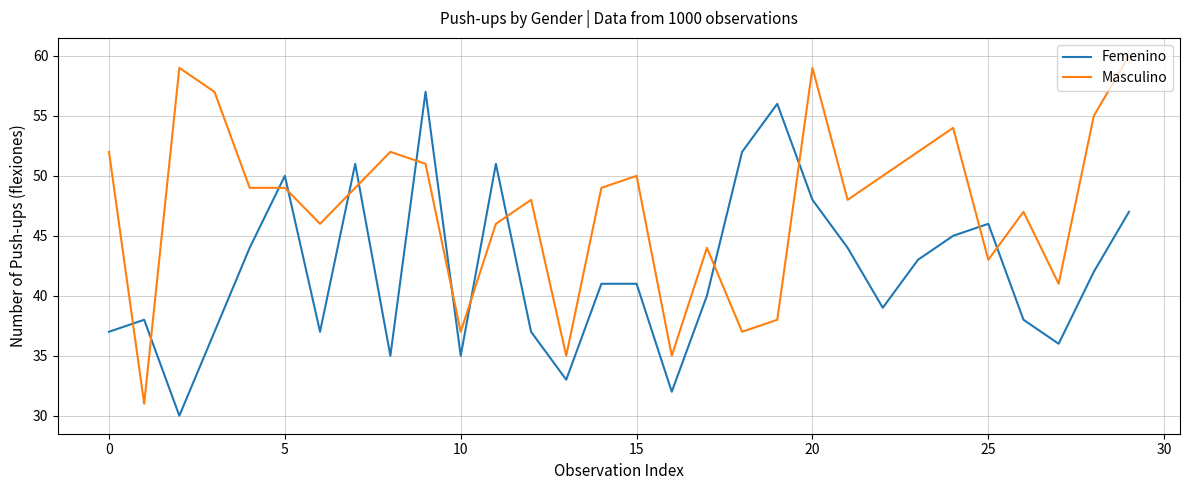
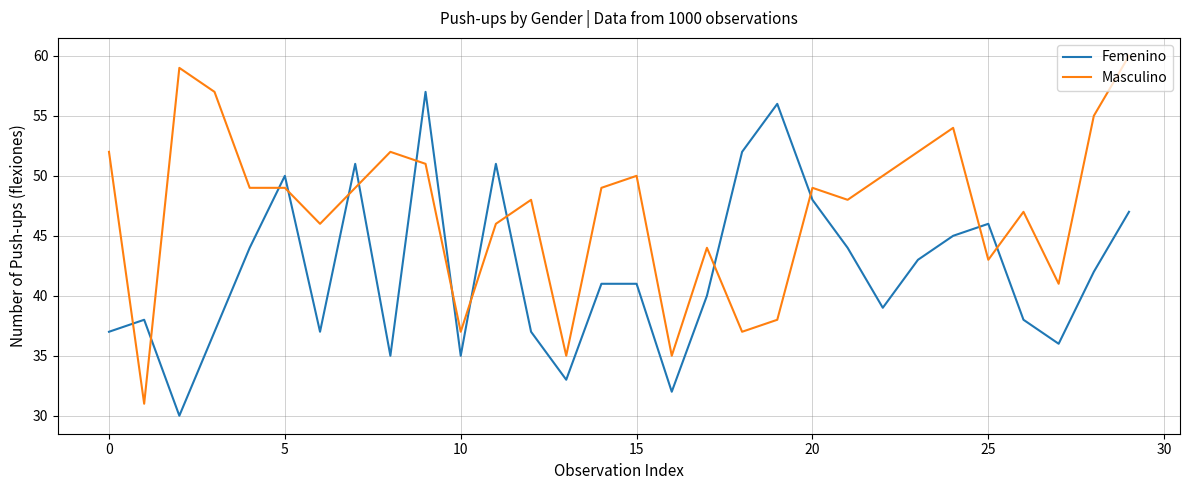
Masculino, 20: 59 -> 49
